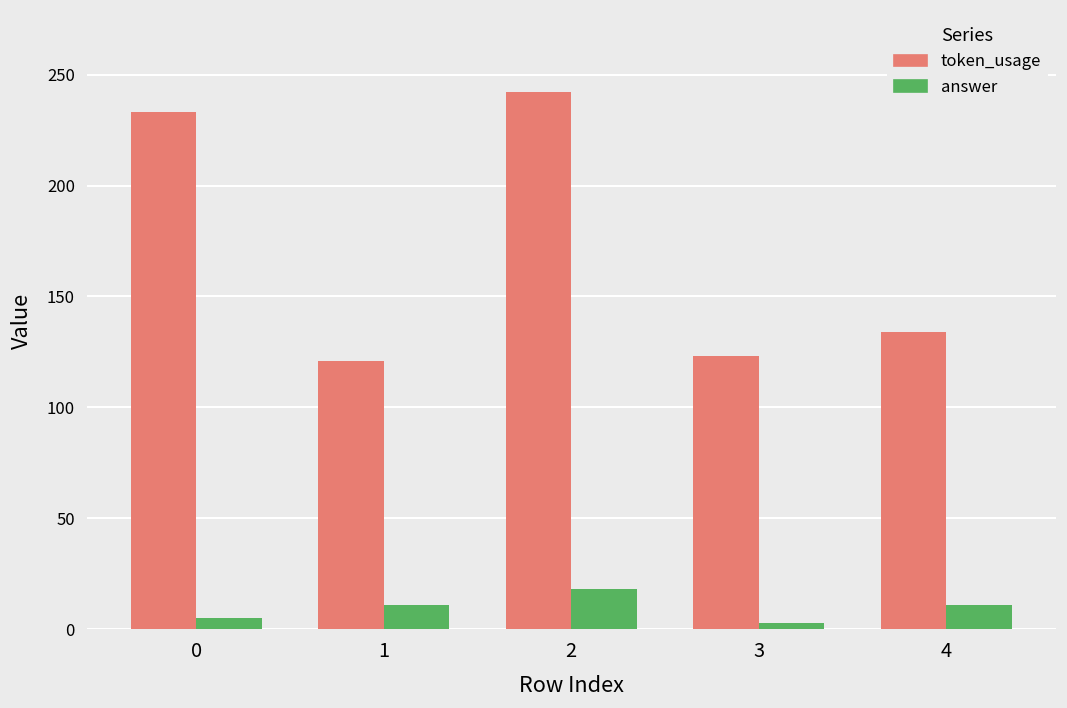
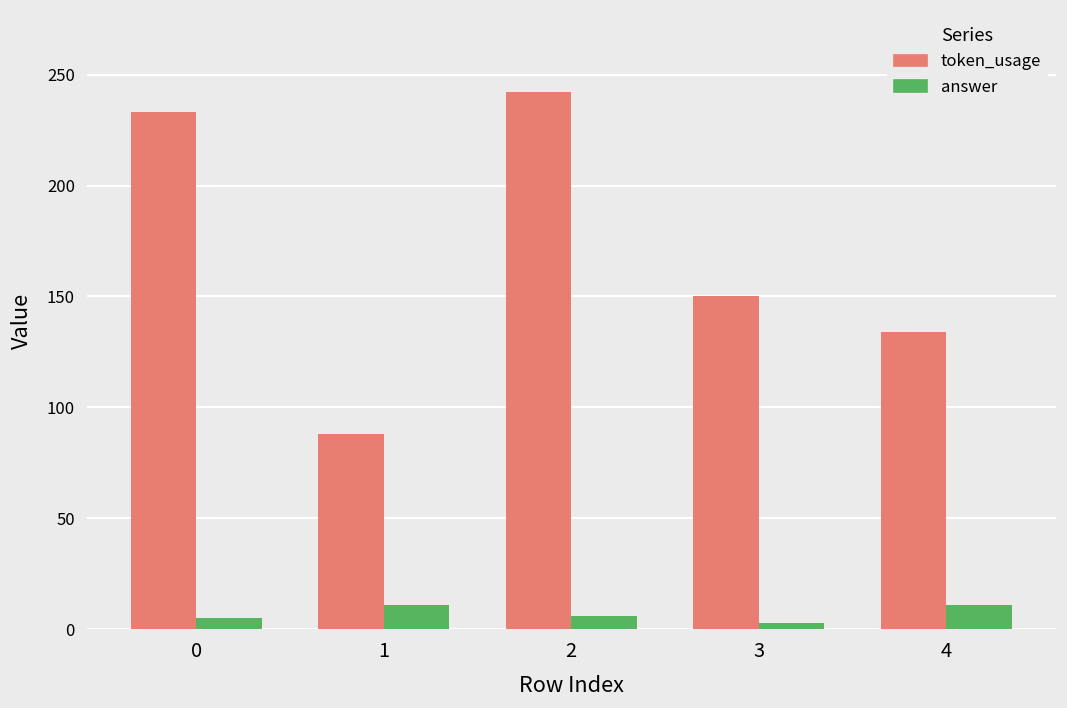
token_usage, 1: 121 -> 88
answer, 2: 18 -> 6
token_usage, 3: 123 -> 150
